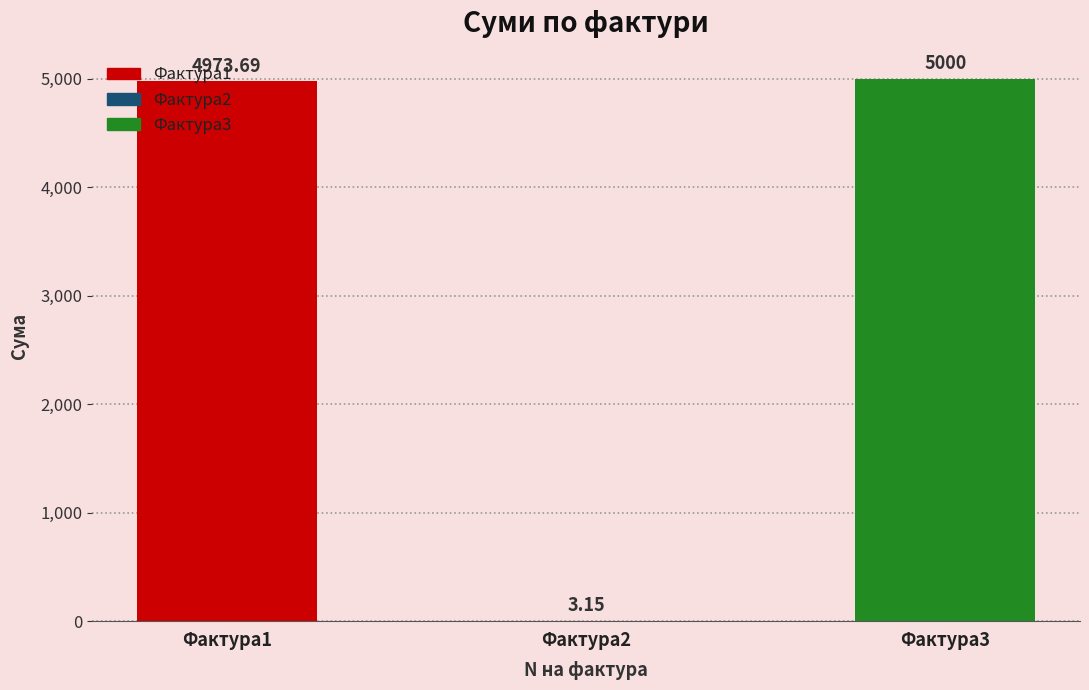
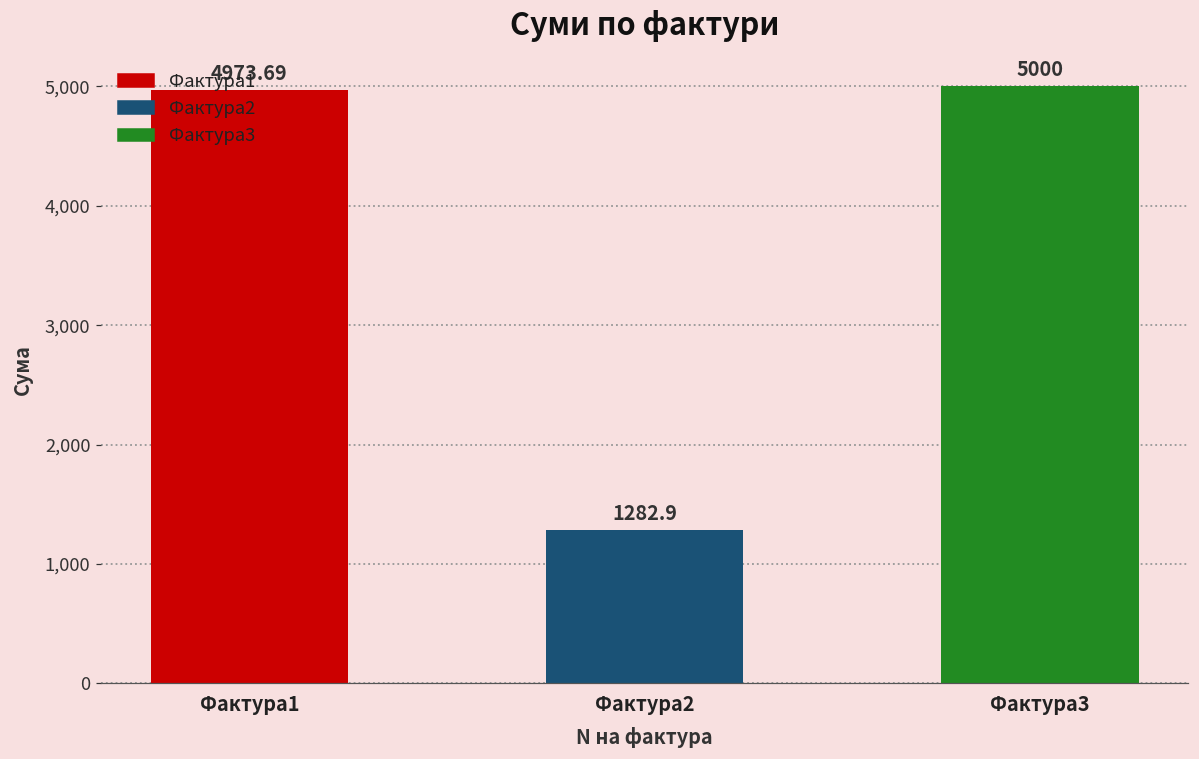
Фактура2: 3.15 -> 1282.9
